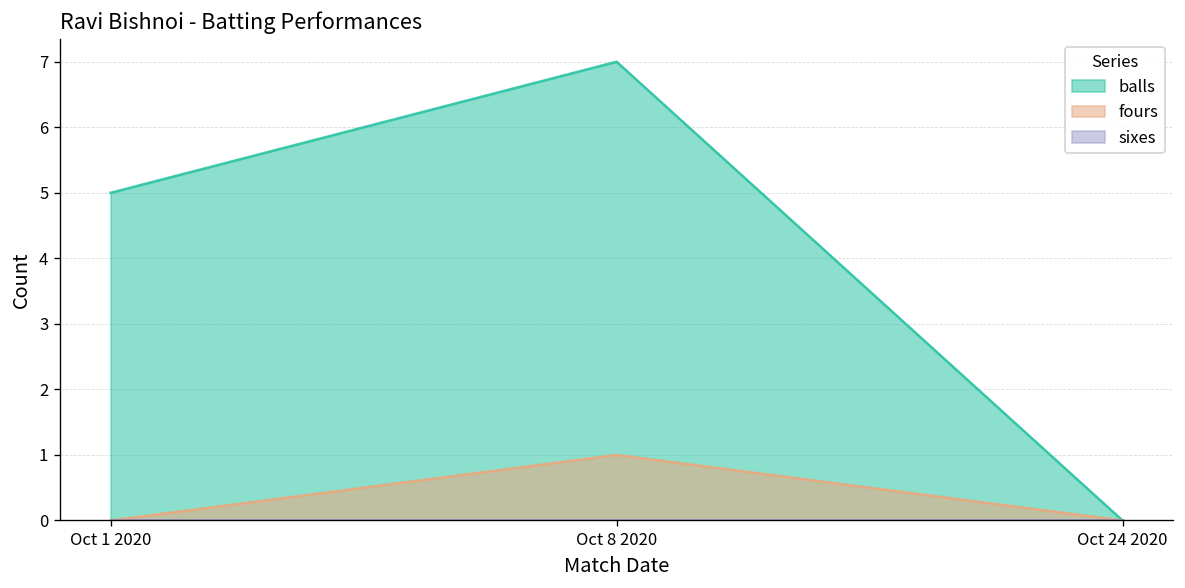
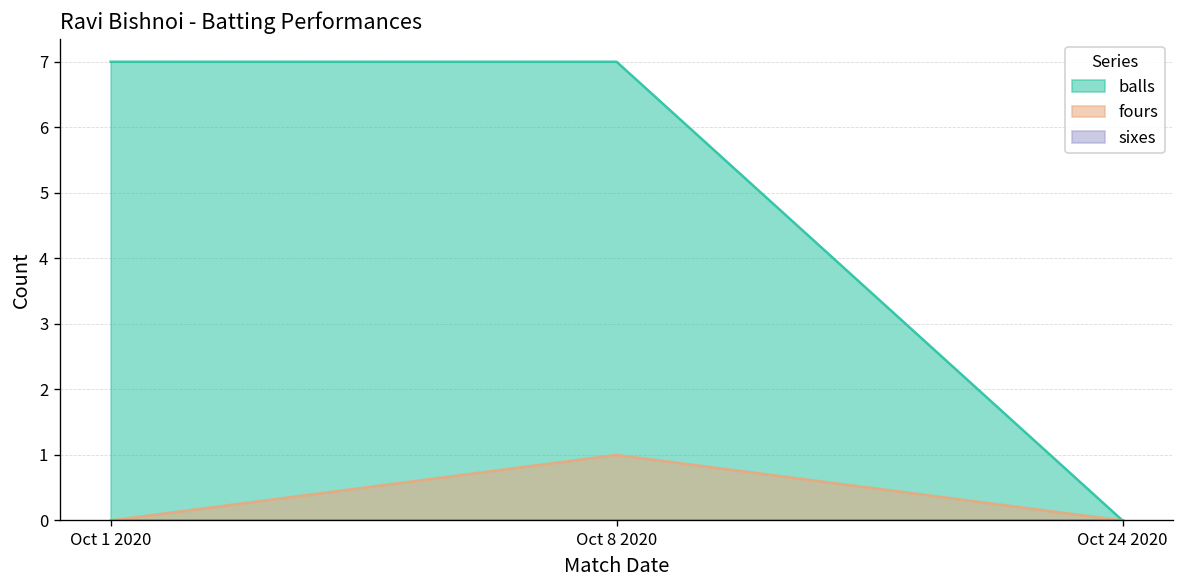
balls, Oct 1 2020: 5 -> 7
